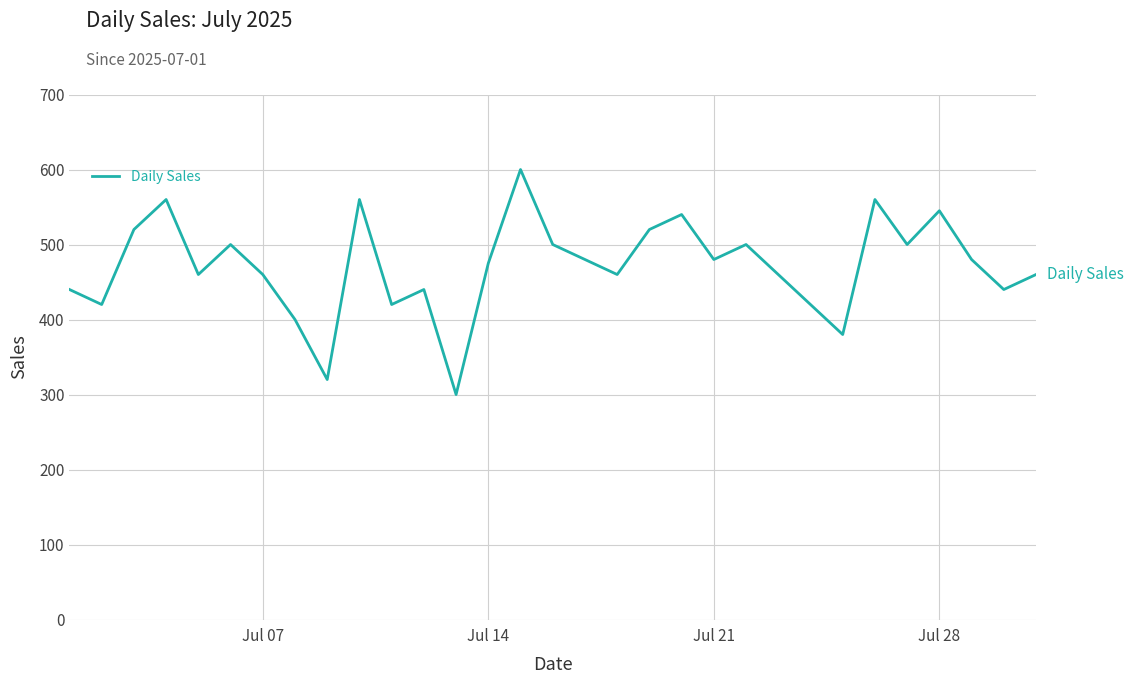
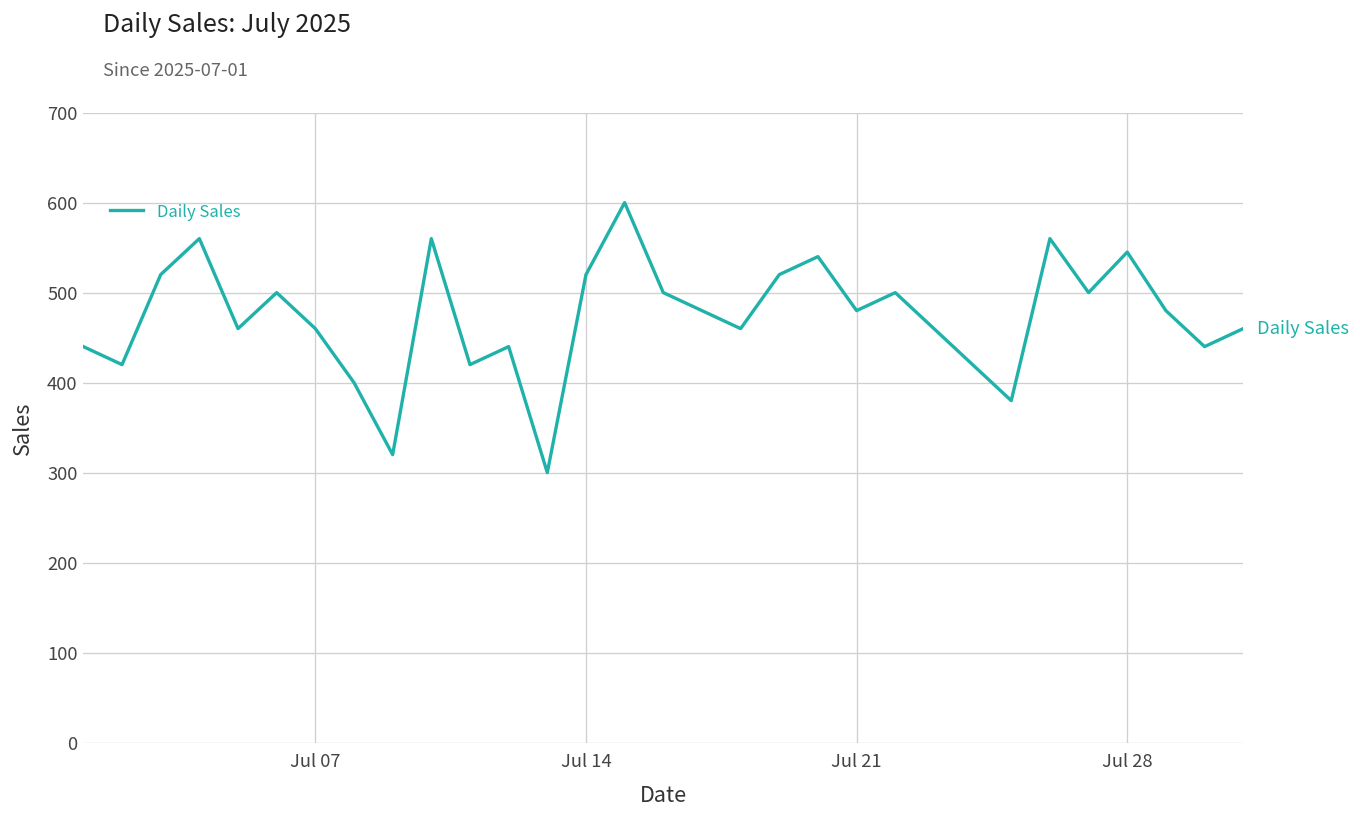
Jul 14: 480 -> 520
